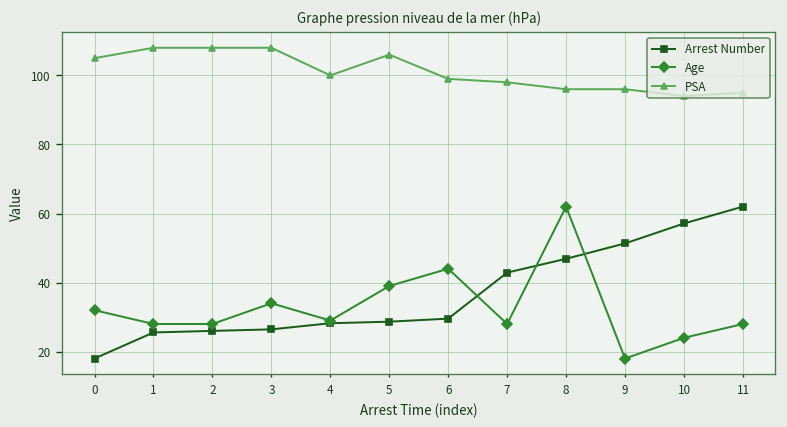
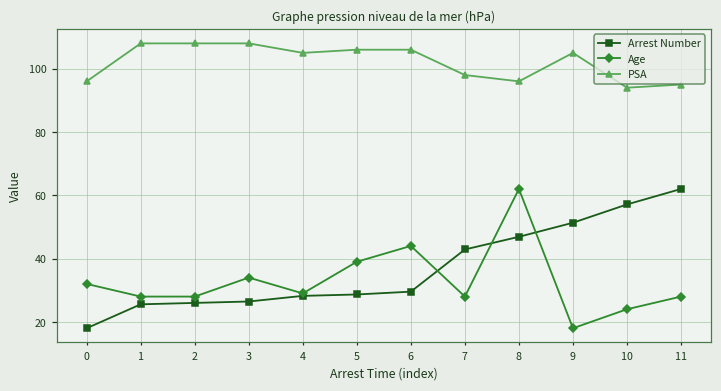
PSA, 0: 105 -> 96
PSA, 4: 100 -> 105
PSA, 6: 99 -> 106
PSA, 9: 96 -> 105
